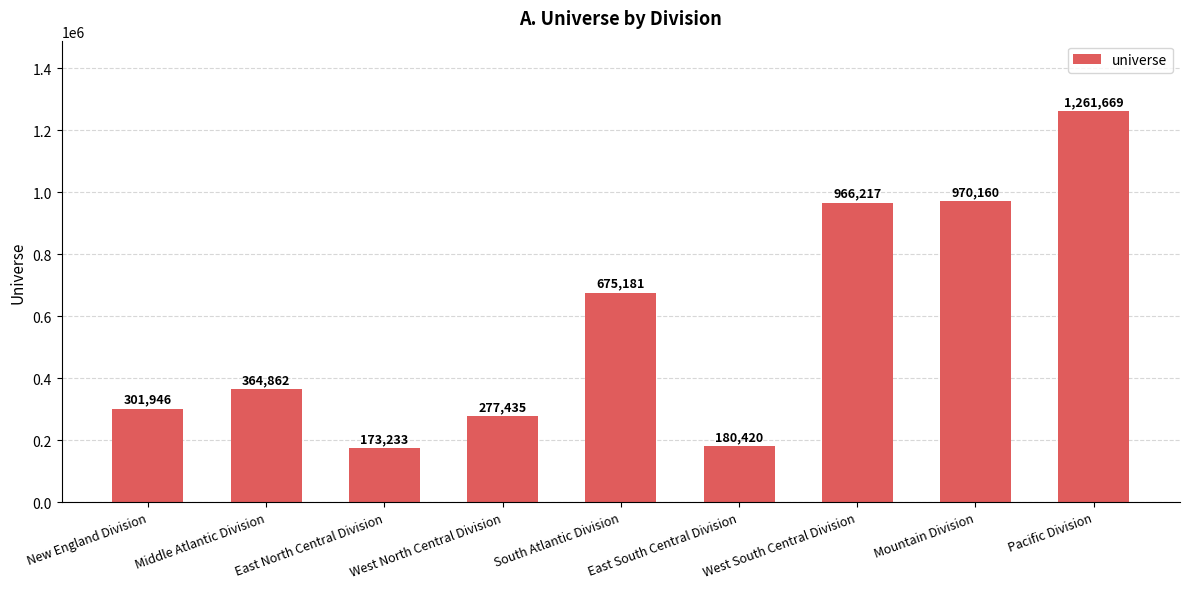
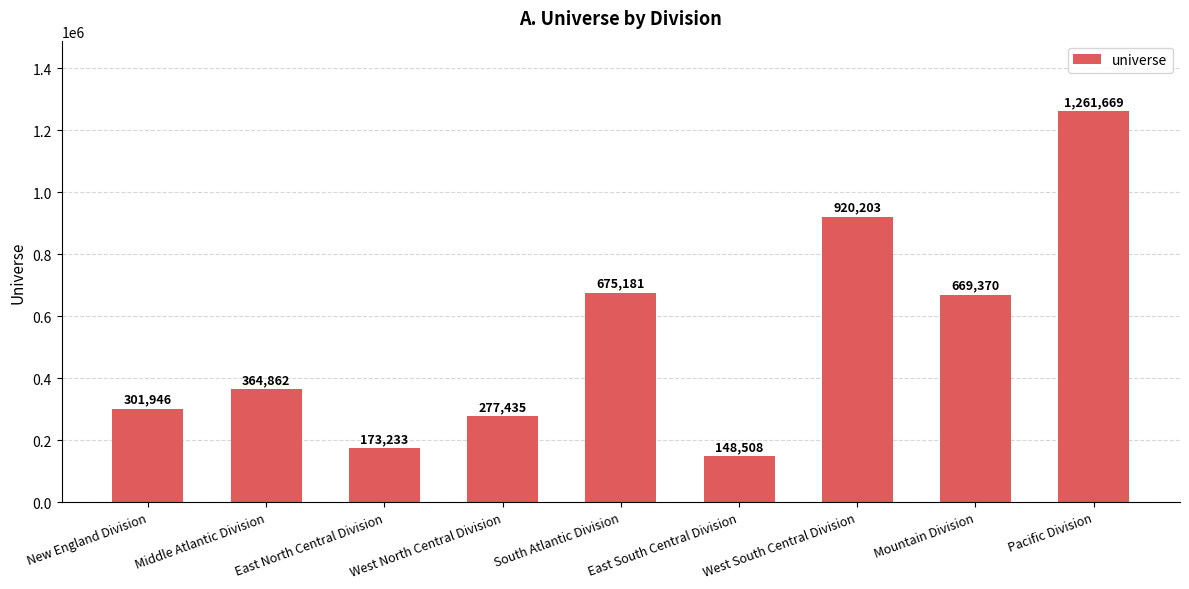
East South Central Division: 180,420 -> 148,508
West South Central Division: 966,217 -> 920,203
Mountain Division: 970,160 -> 669,370
